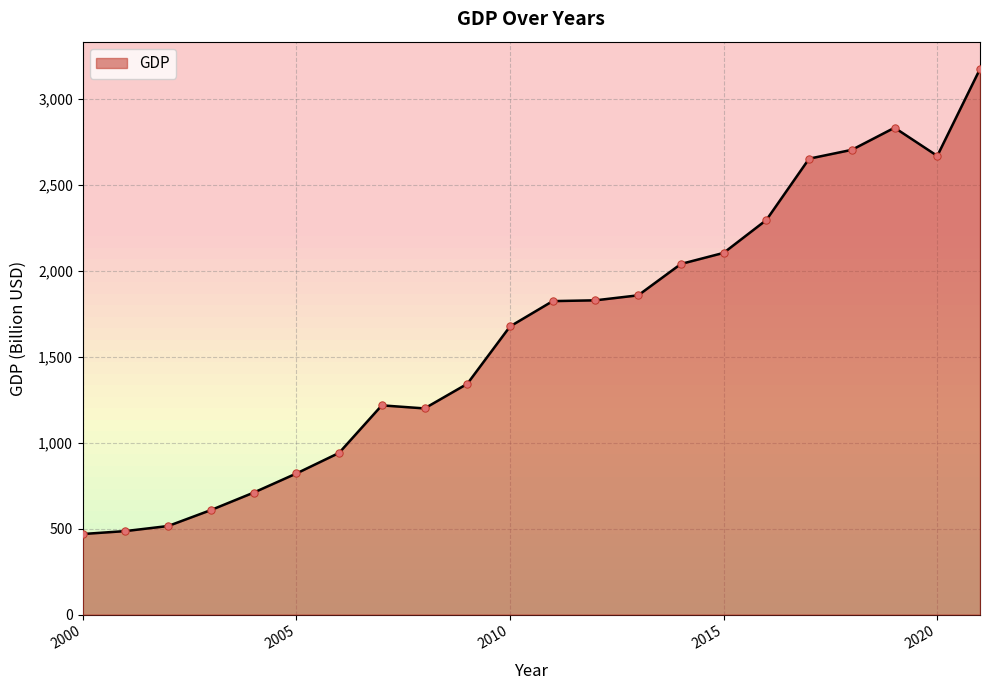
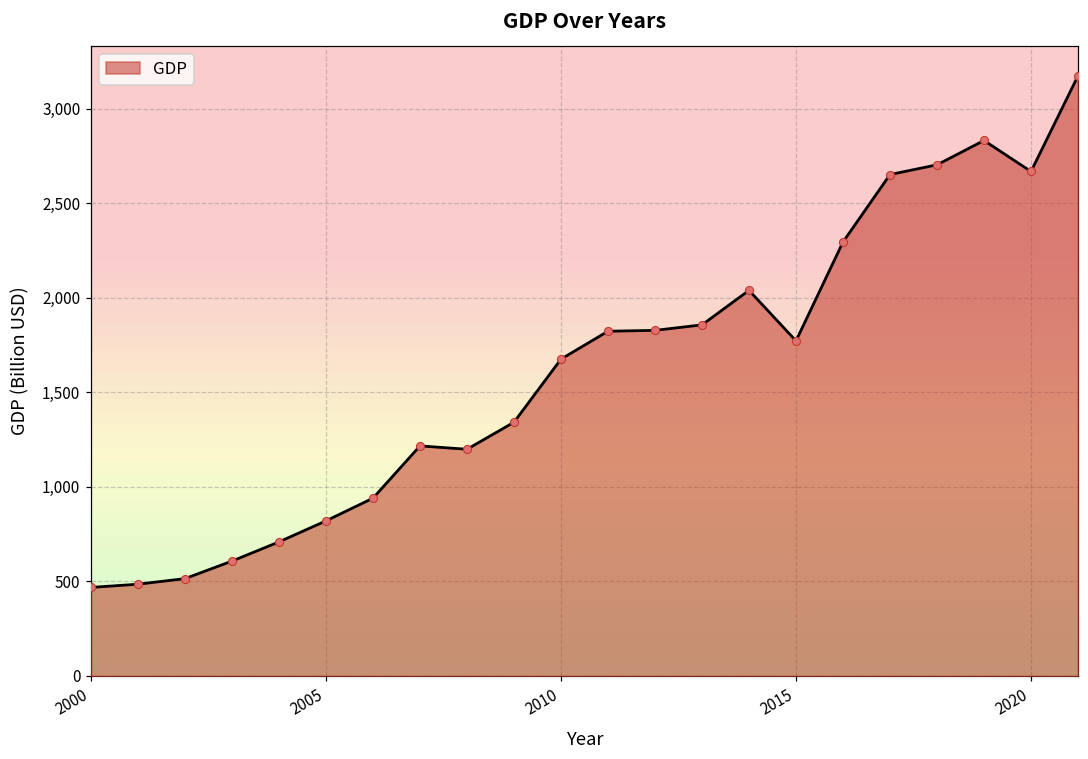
GDP, 2015: 2,100 -> 1,770
